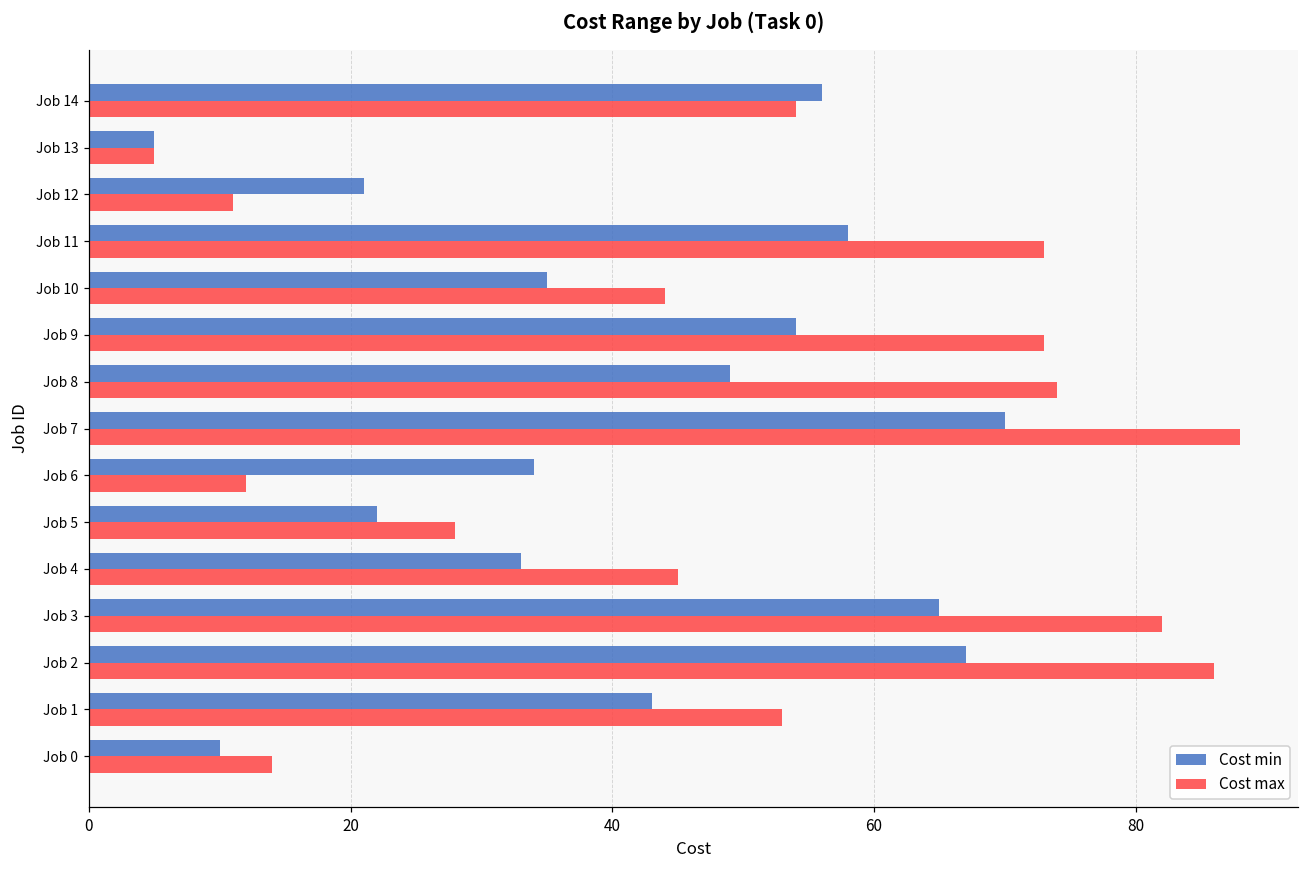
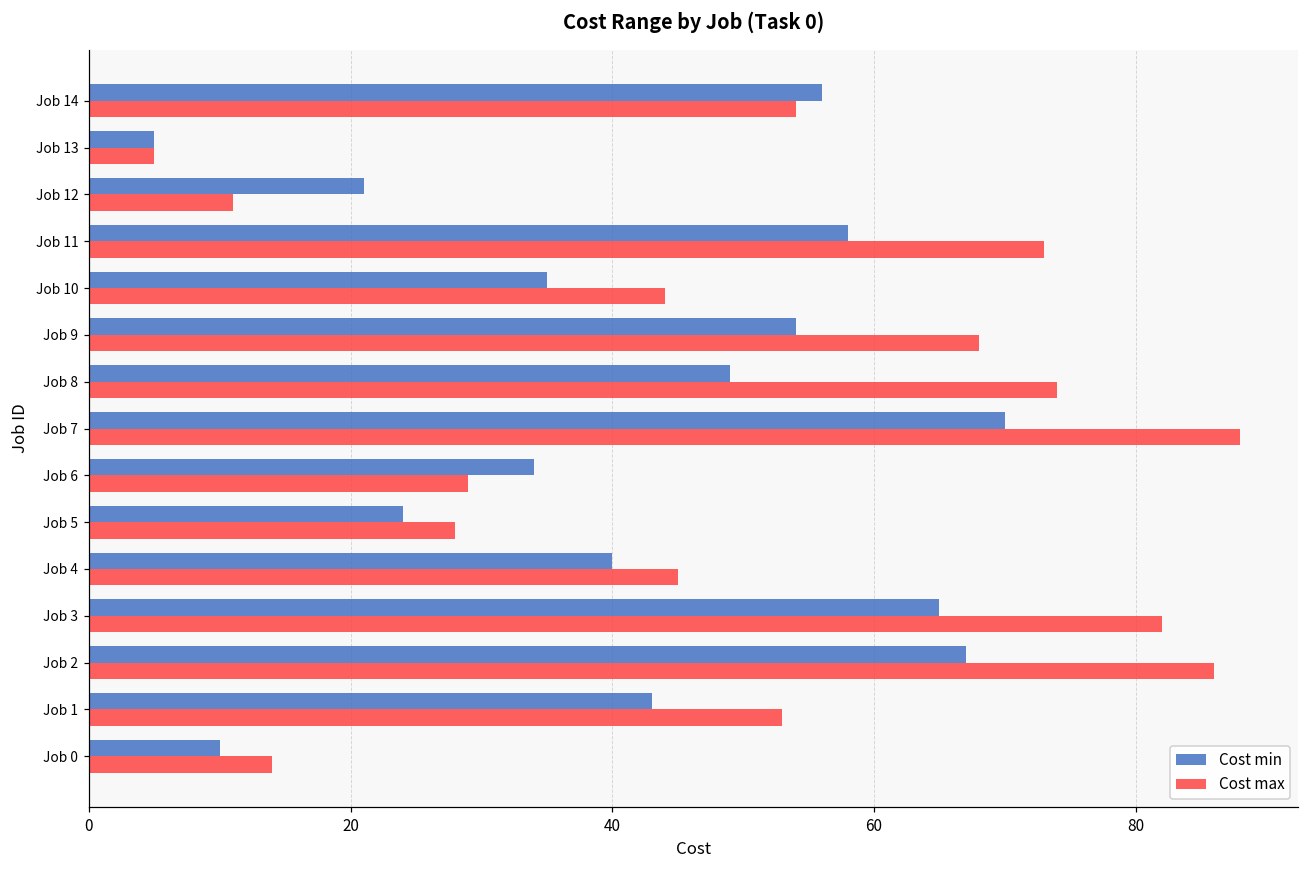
Cost max, Job 9: 73 -> 68
Cost max, Job 6: 12 -> 29
Cost min, Job 5: 22 -> 24
Cost min, Job 4: 33 -> 40
